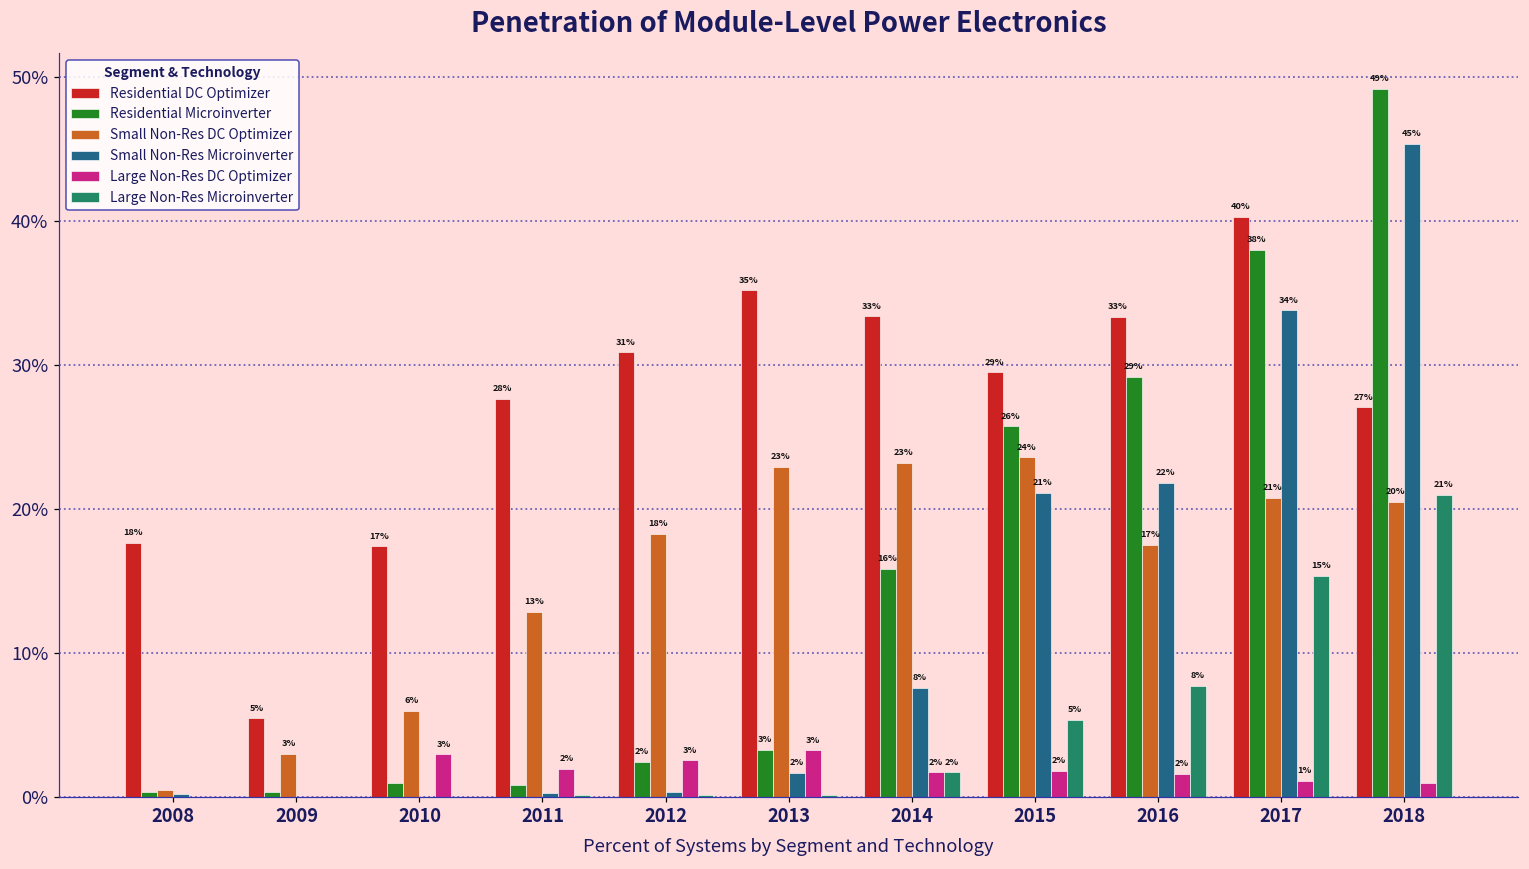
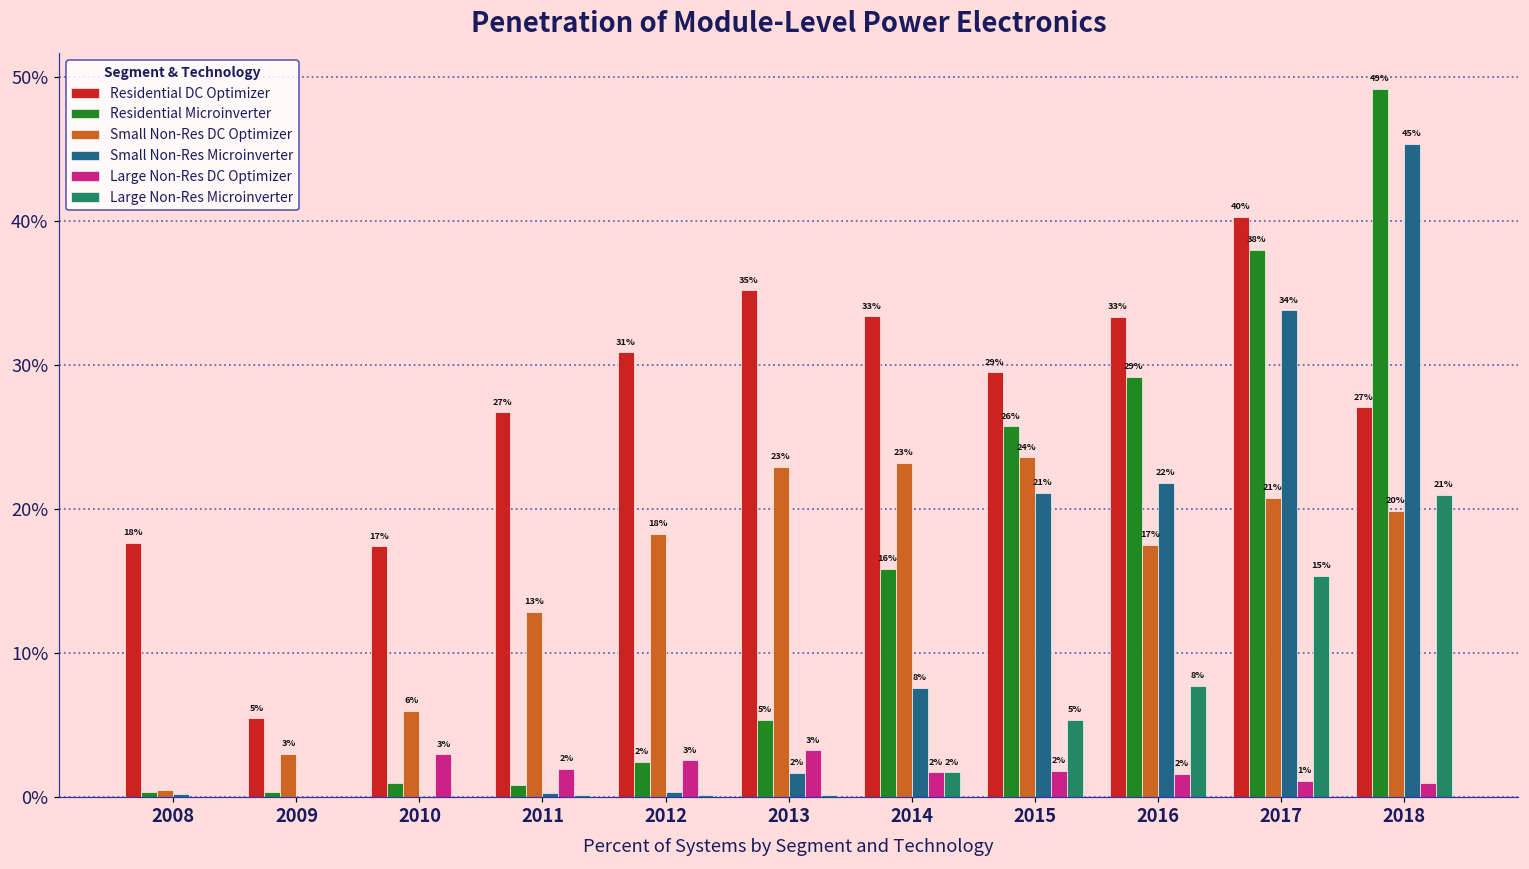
Residential DC Optimizer, 2011: 28% -> 27%
Residential Microinverter, 2013: 3% -> 5%
Small Non-Res DC Optimizer, 2018: 20.5% -> 19.8%
